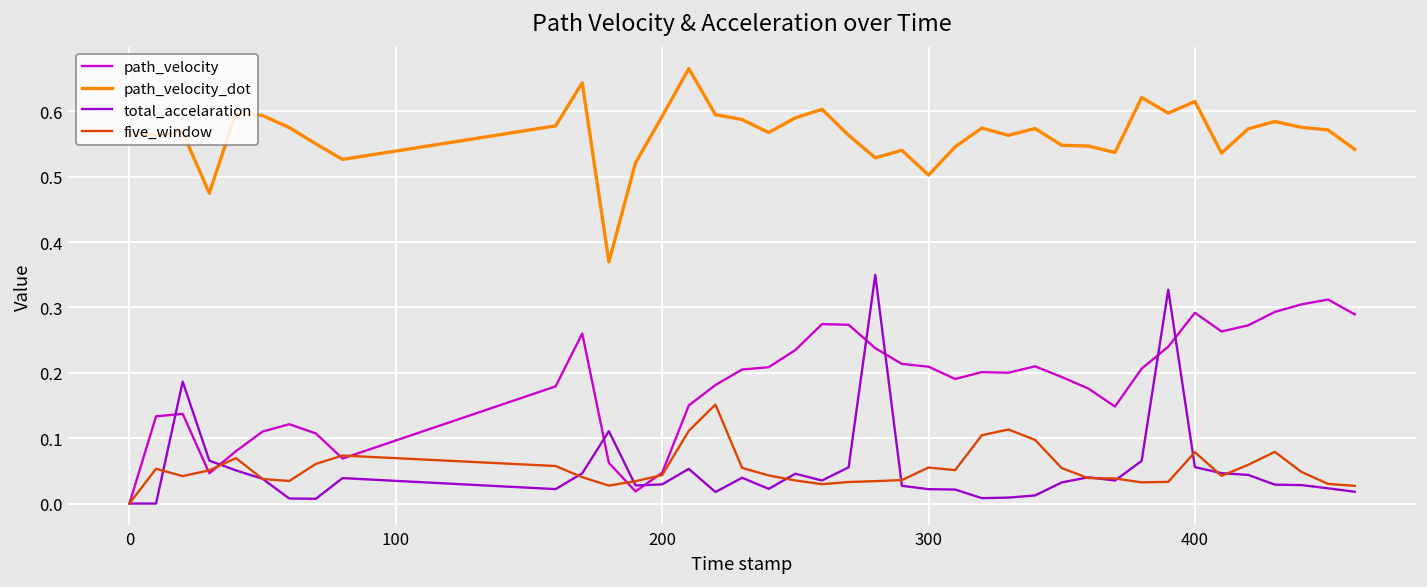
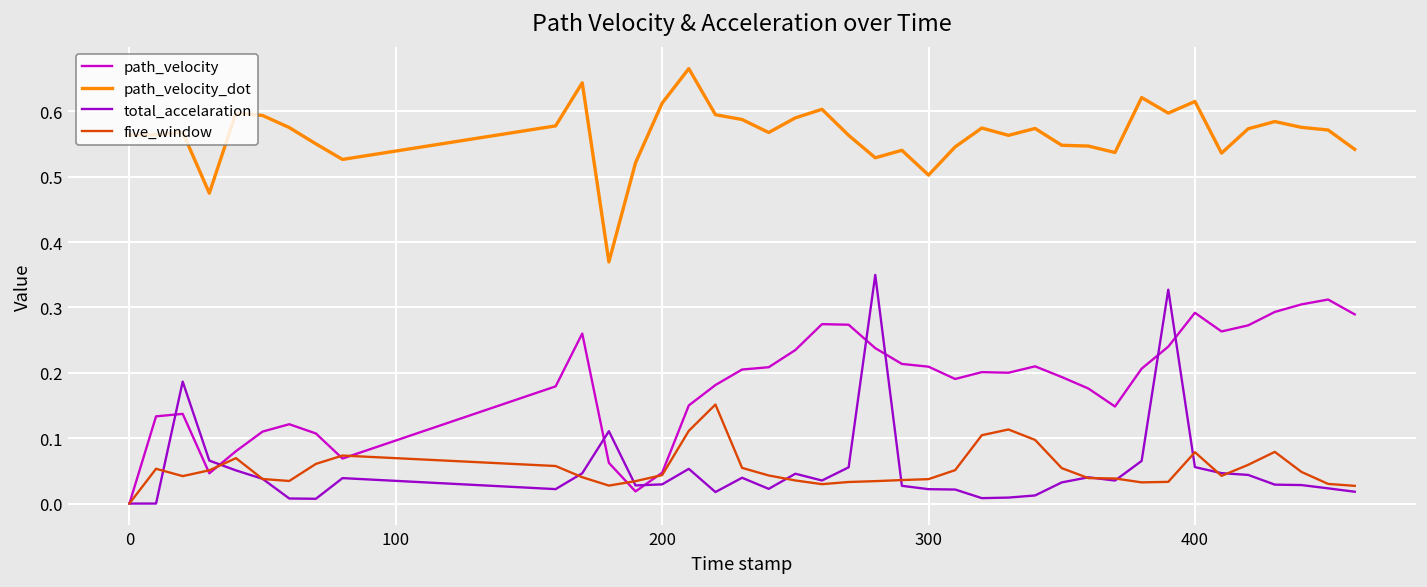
path_velocity_dot, 200: 0.59 -> 0.61
five_window, 300: 0.06 -> 0.04
